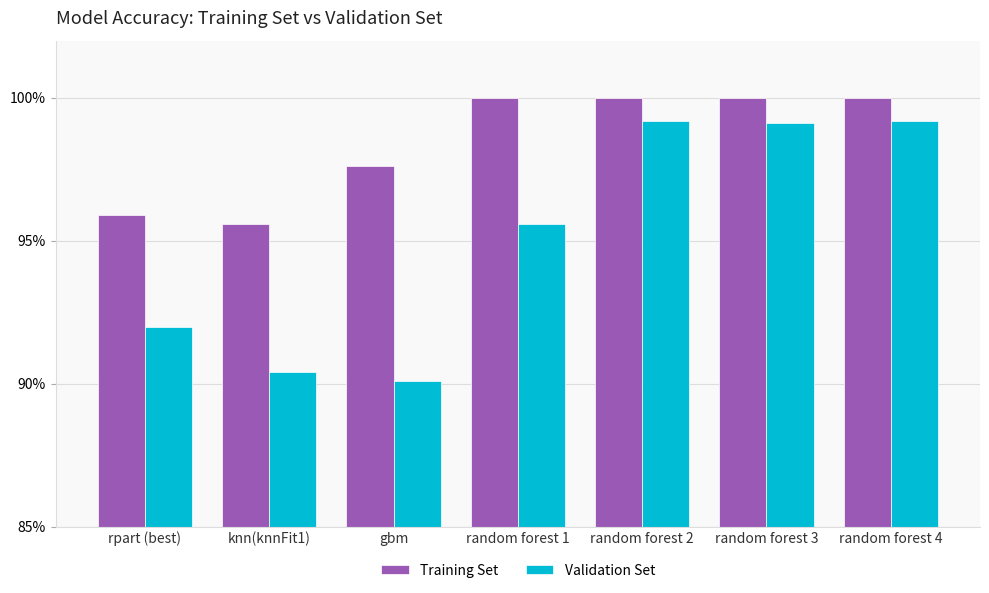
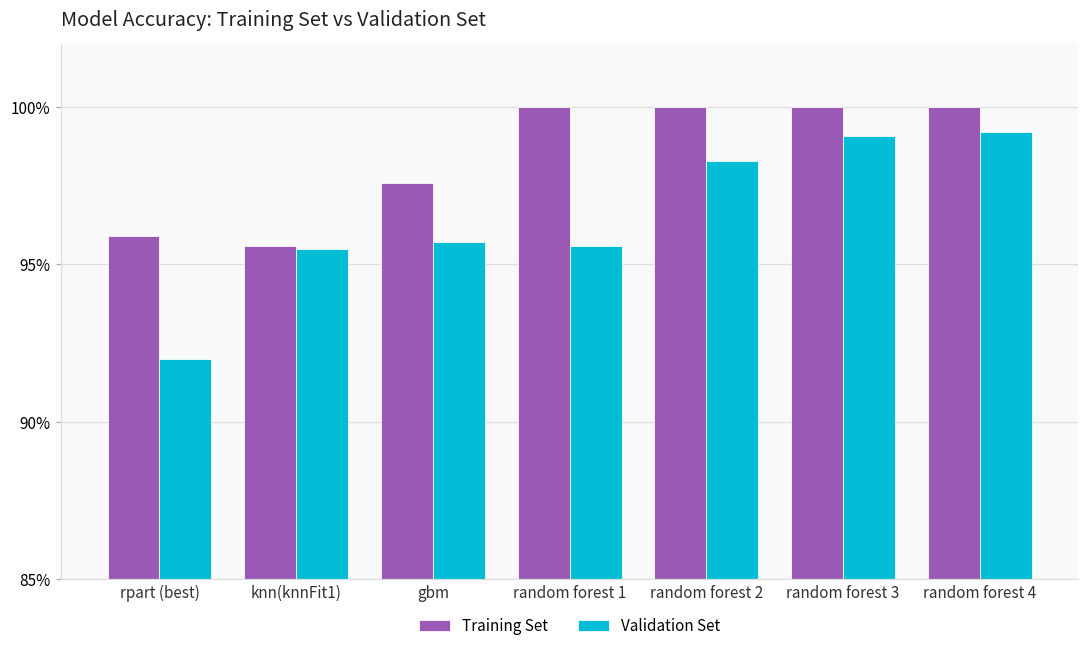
Validation Set, knn(knnFit1): 90.4% -> 95.5%
Validation Set, gbm: 90.1% -> 95.7%
Validation Set, random forest 2: 99.2% -> 98.3%
